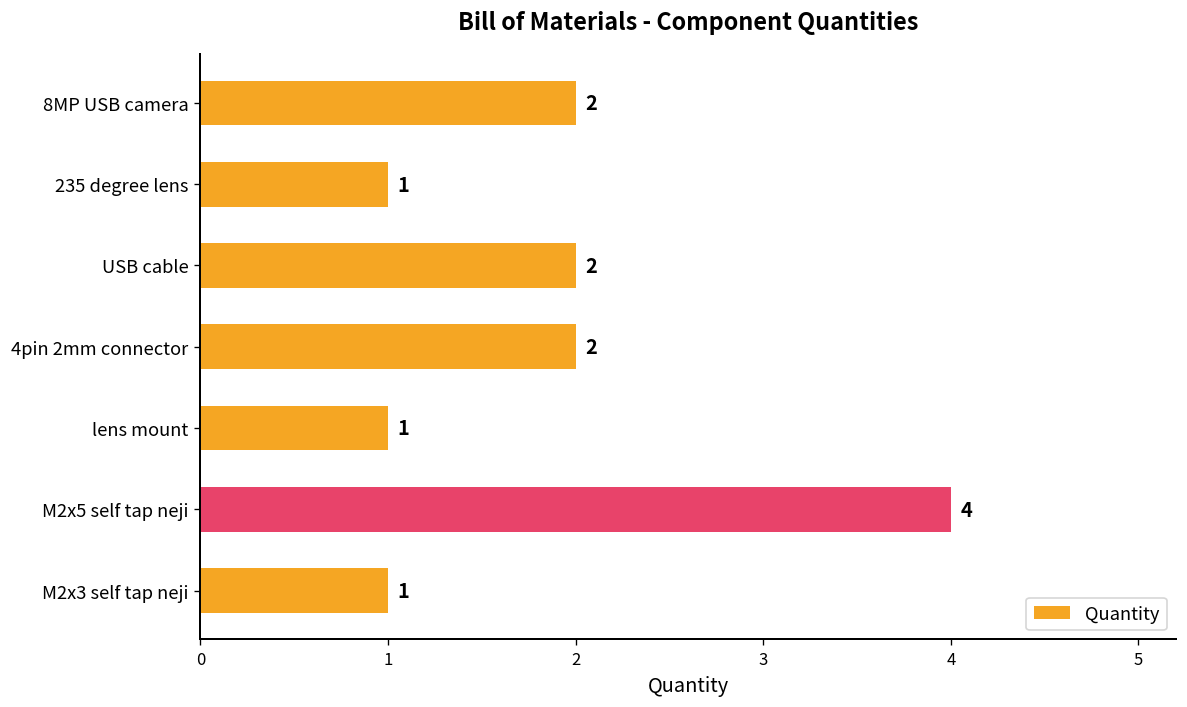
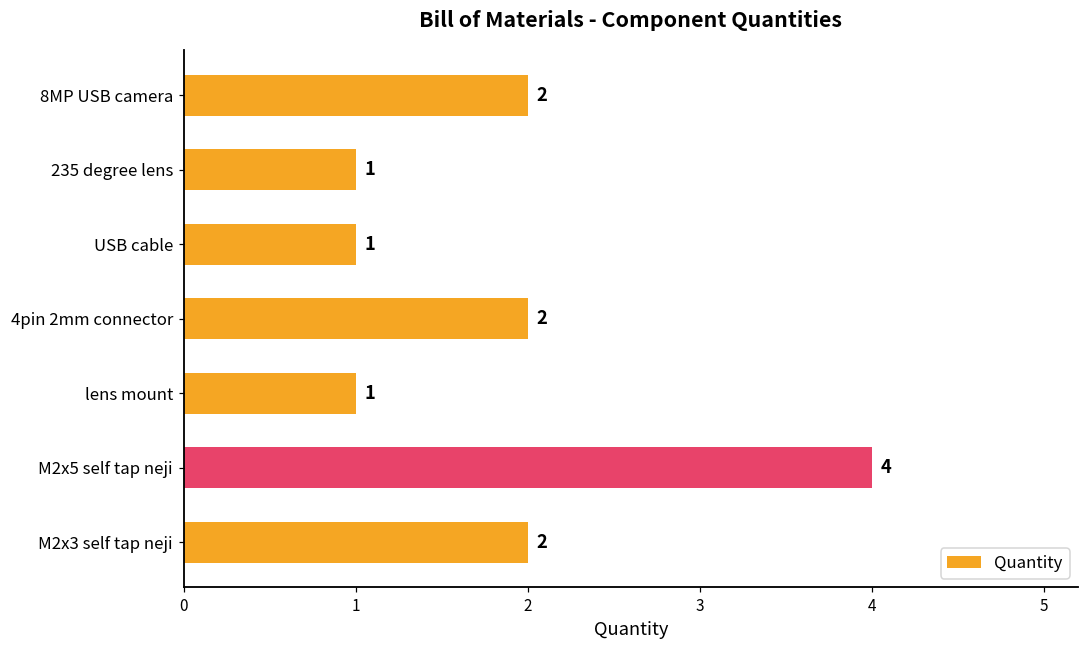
USB cable: 2 -> 1
M2x3 self tap neji: 1 -> 2
